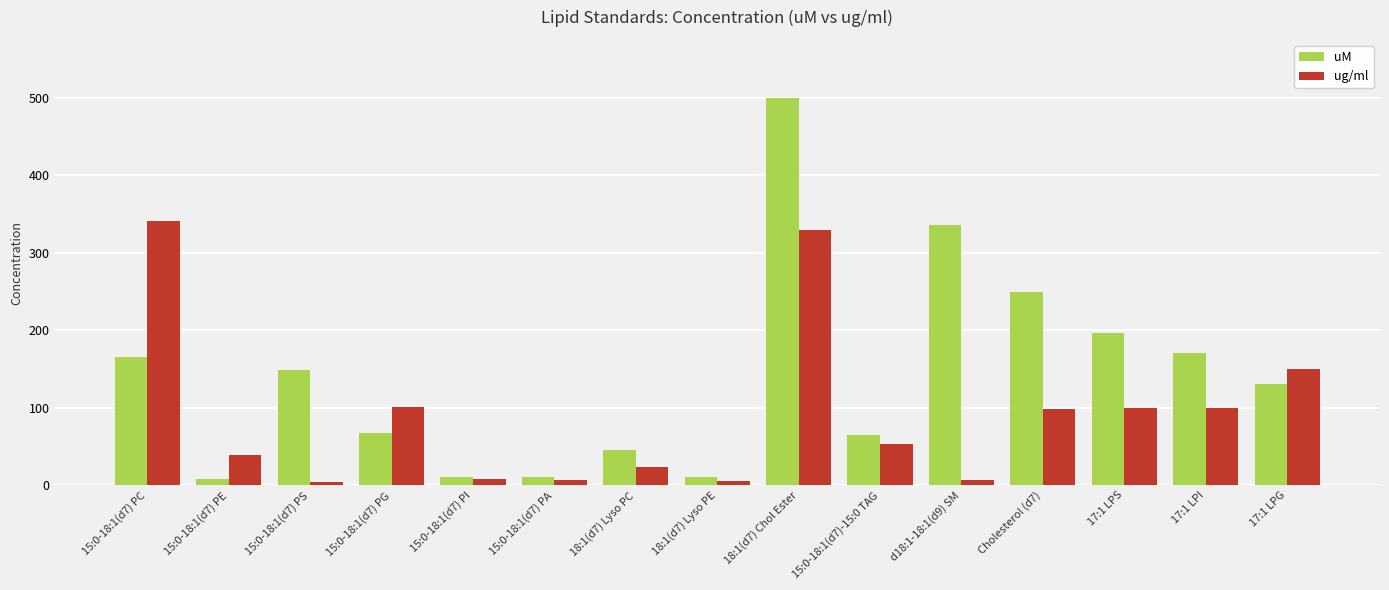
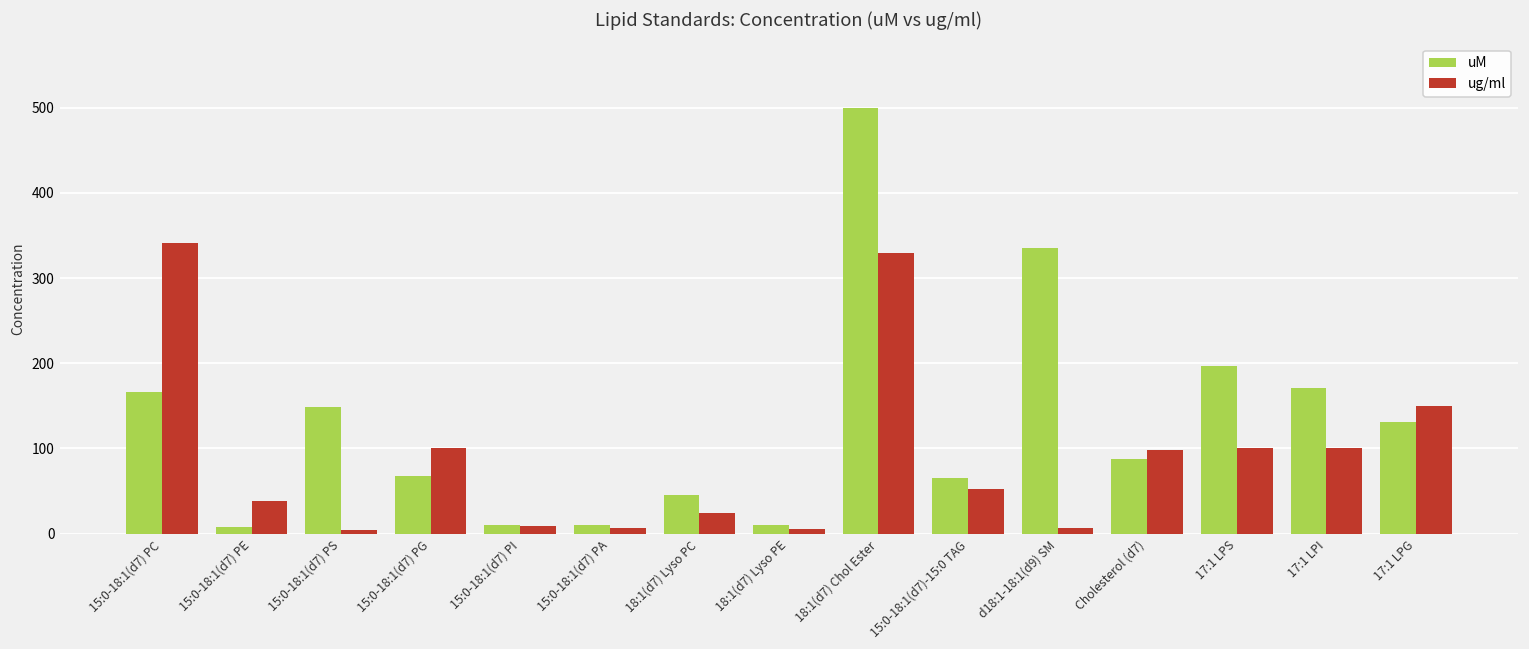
uM, Cholesterol (d7): 250 -> 90
